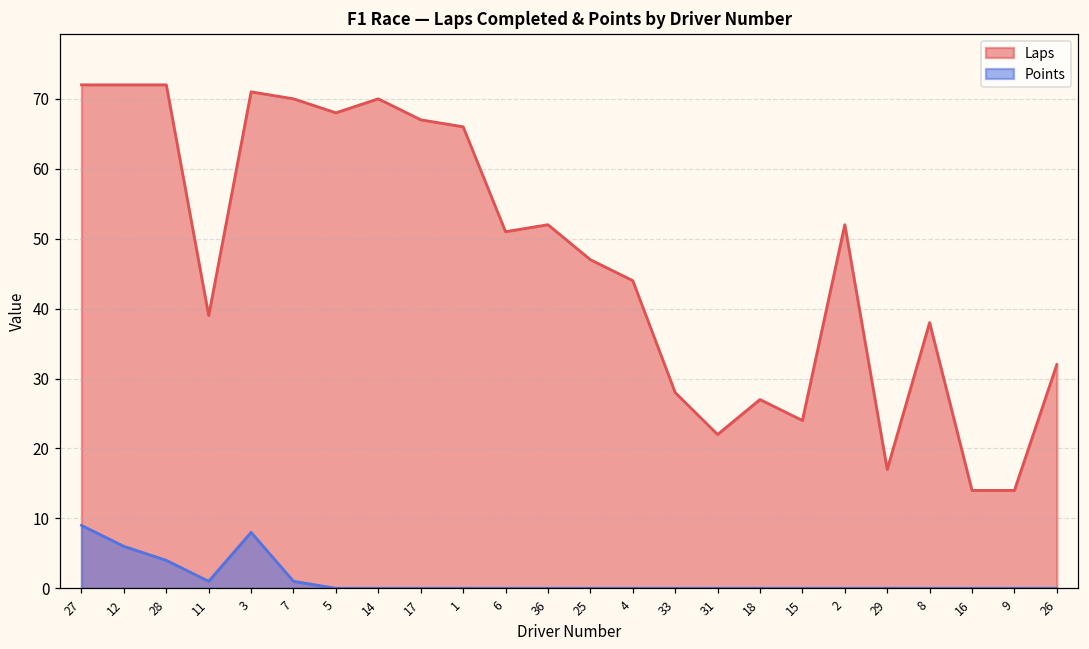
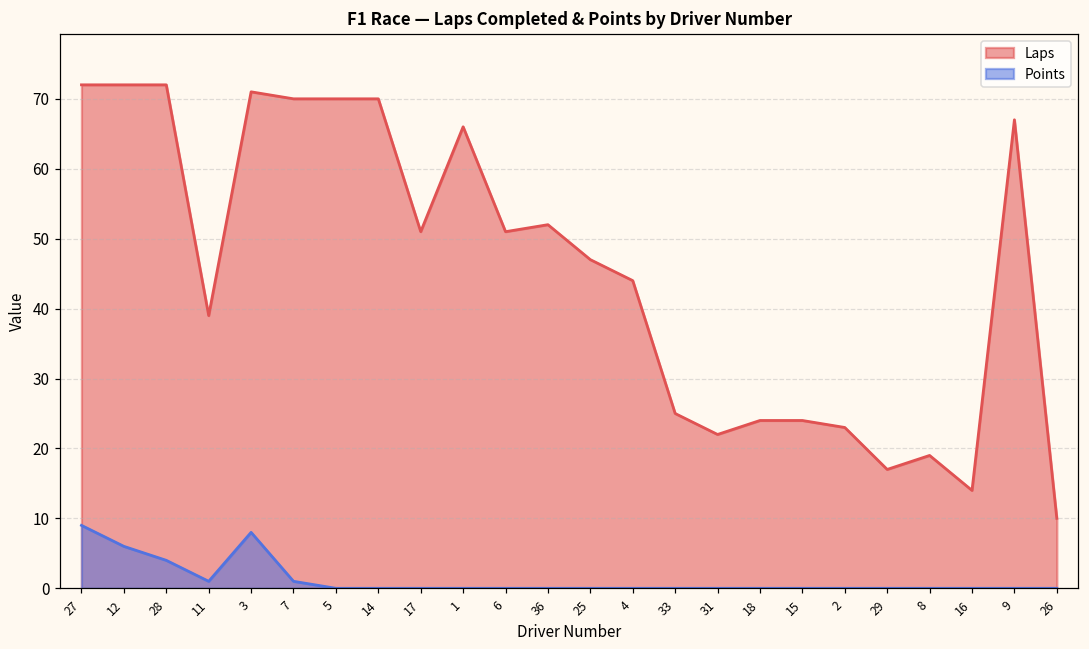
Laps, 5: 68 -> 70
Laps, 17: 67 -> 51
Laps, 33: 28 -> 25
Laps, 18: 27 -> 24
Laps, 2: 52 -> 23
Laps, 8: 38 -> 19
Laps, 9: 14 -> 67
Laps, 26: 32 -> 10
